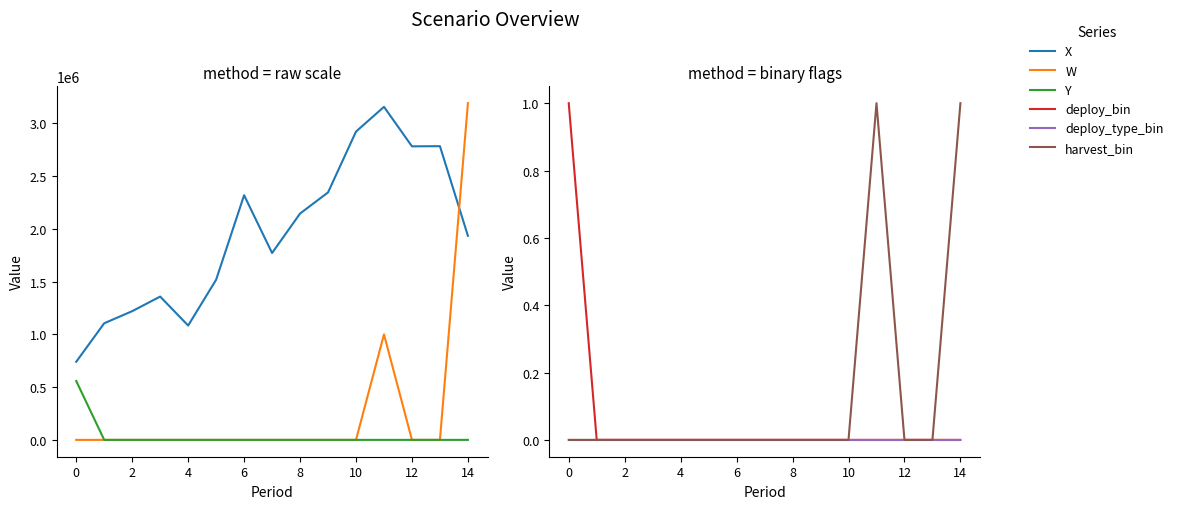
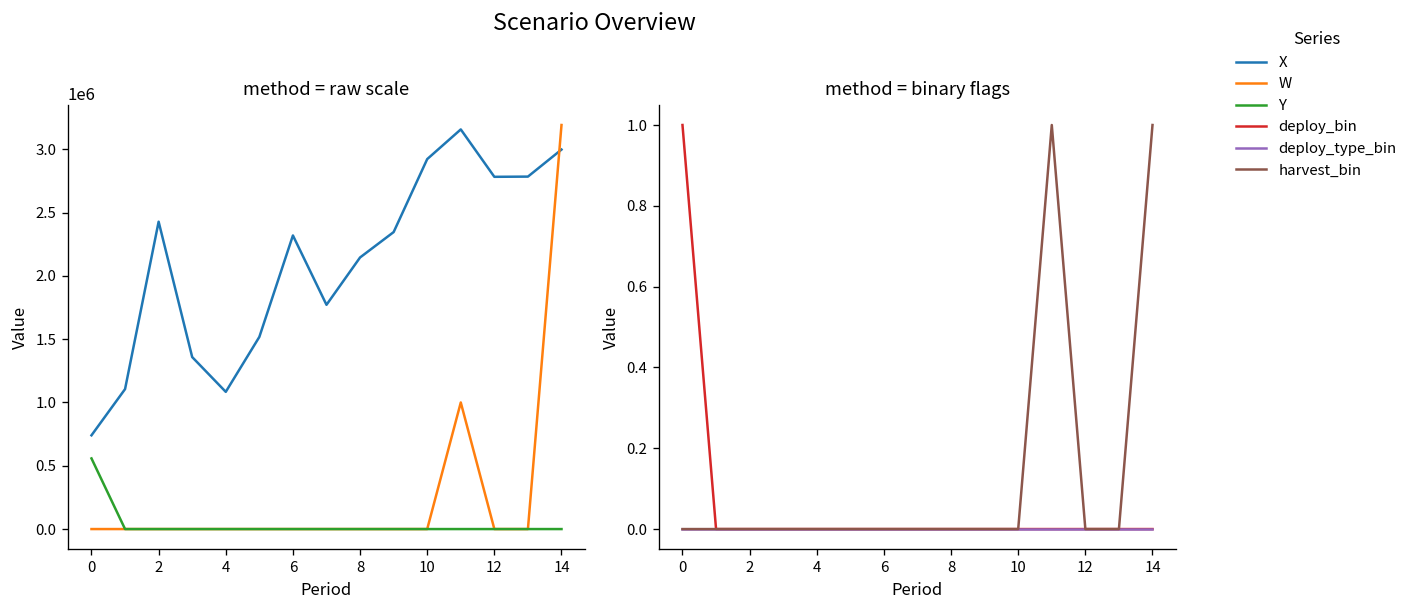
method = raw scale, X, 2: 1220000 -> 2430000
method = raw scale, X, 14: 1930000 -> 3000000
